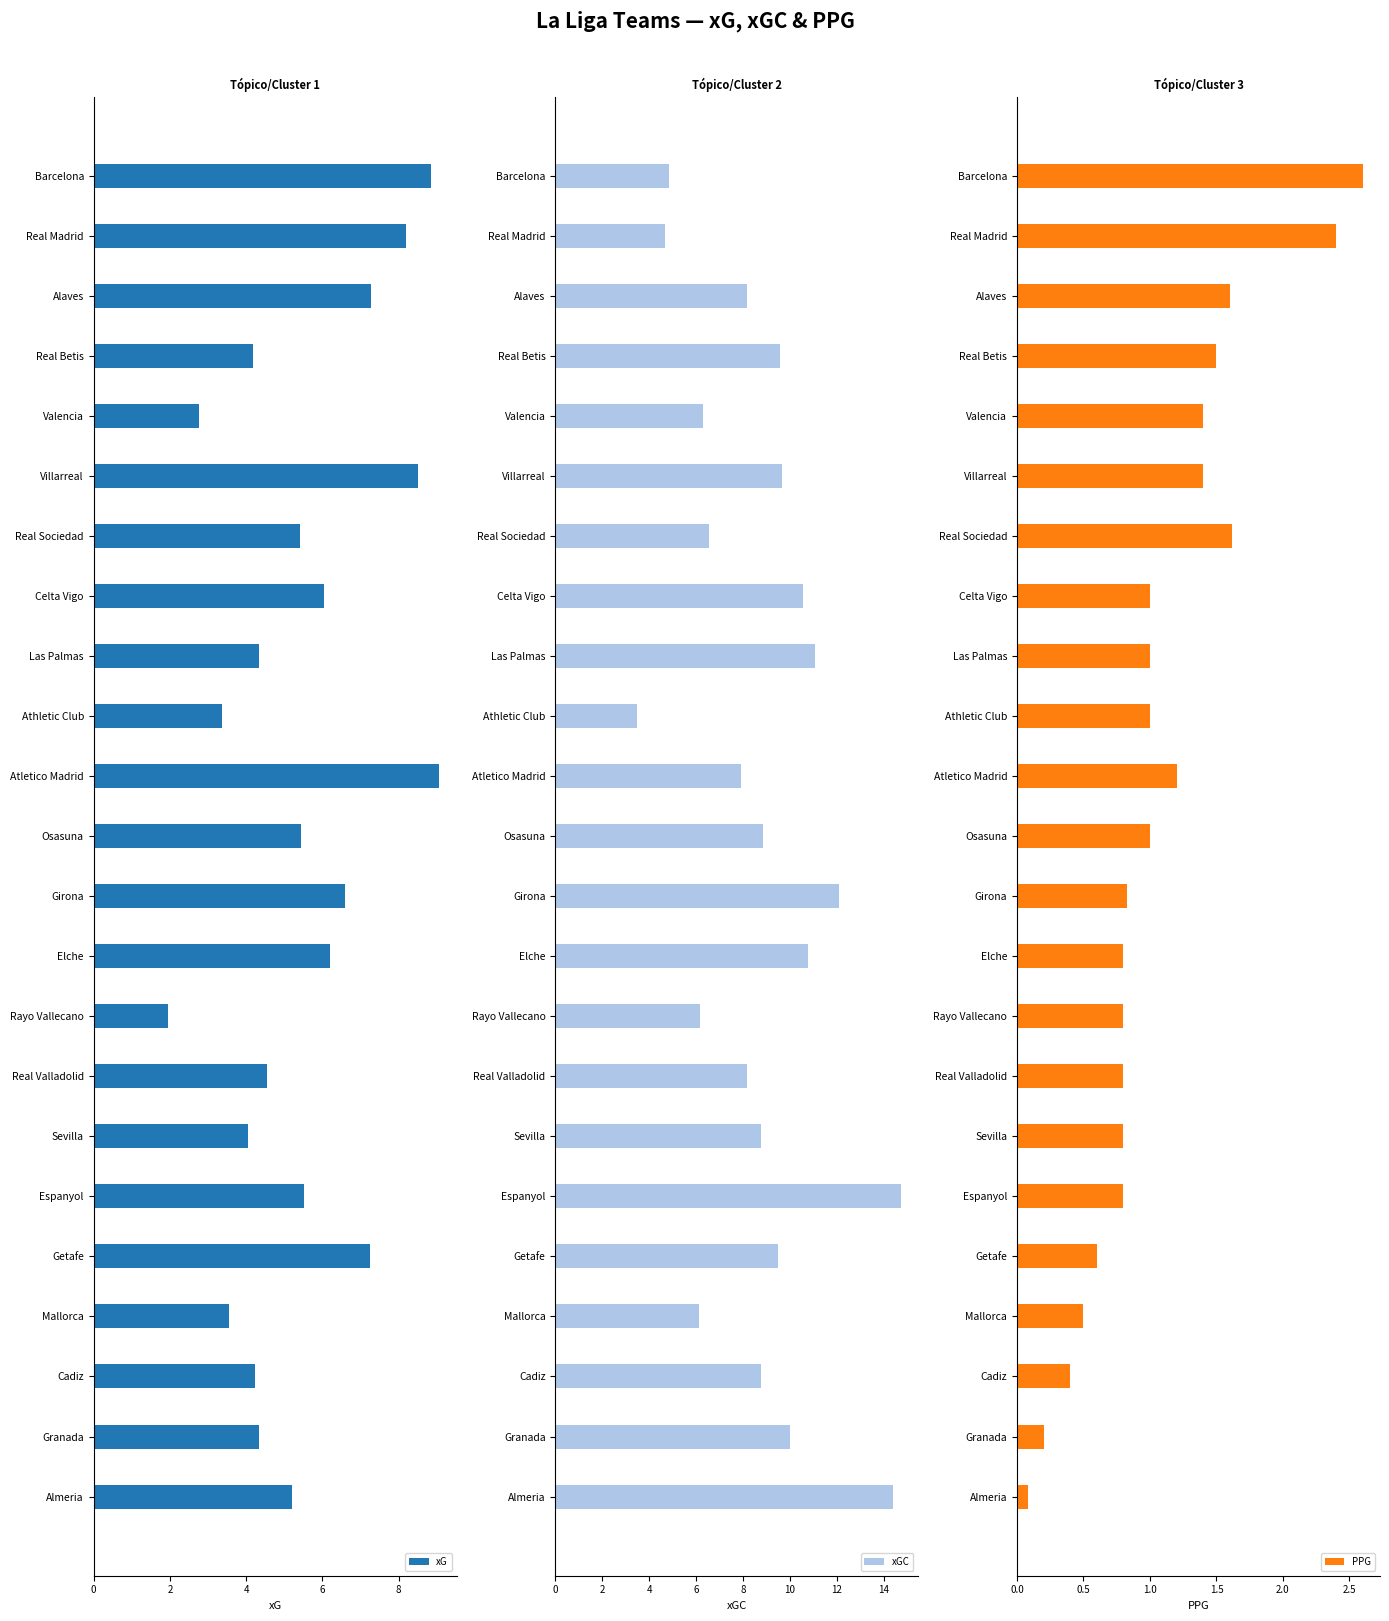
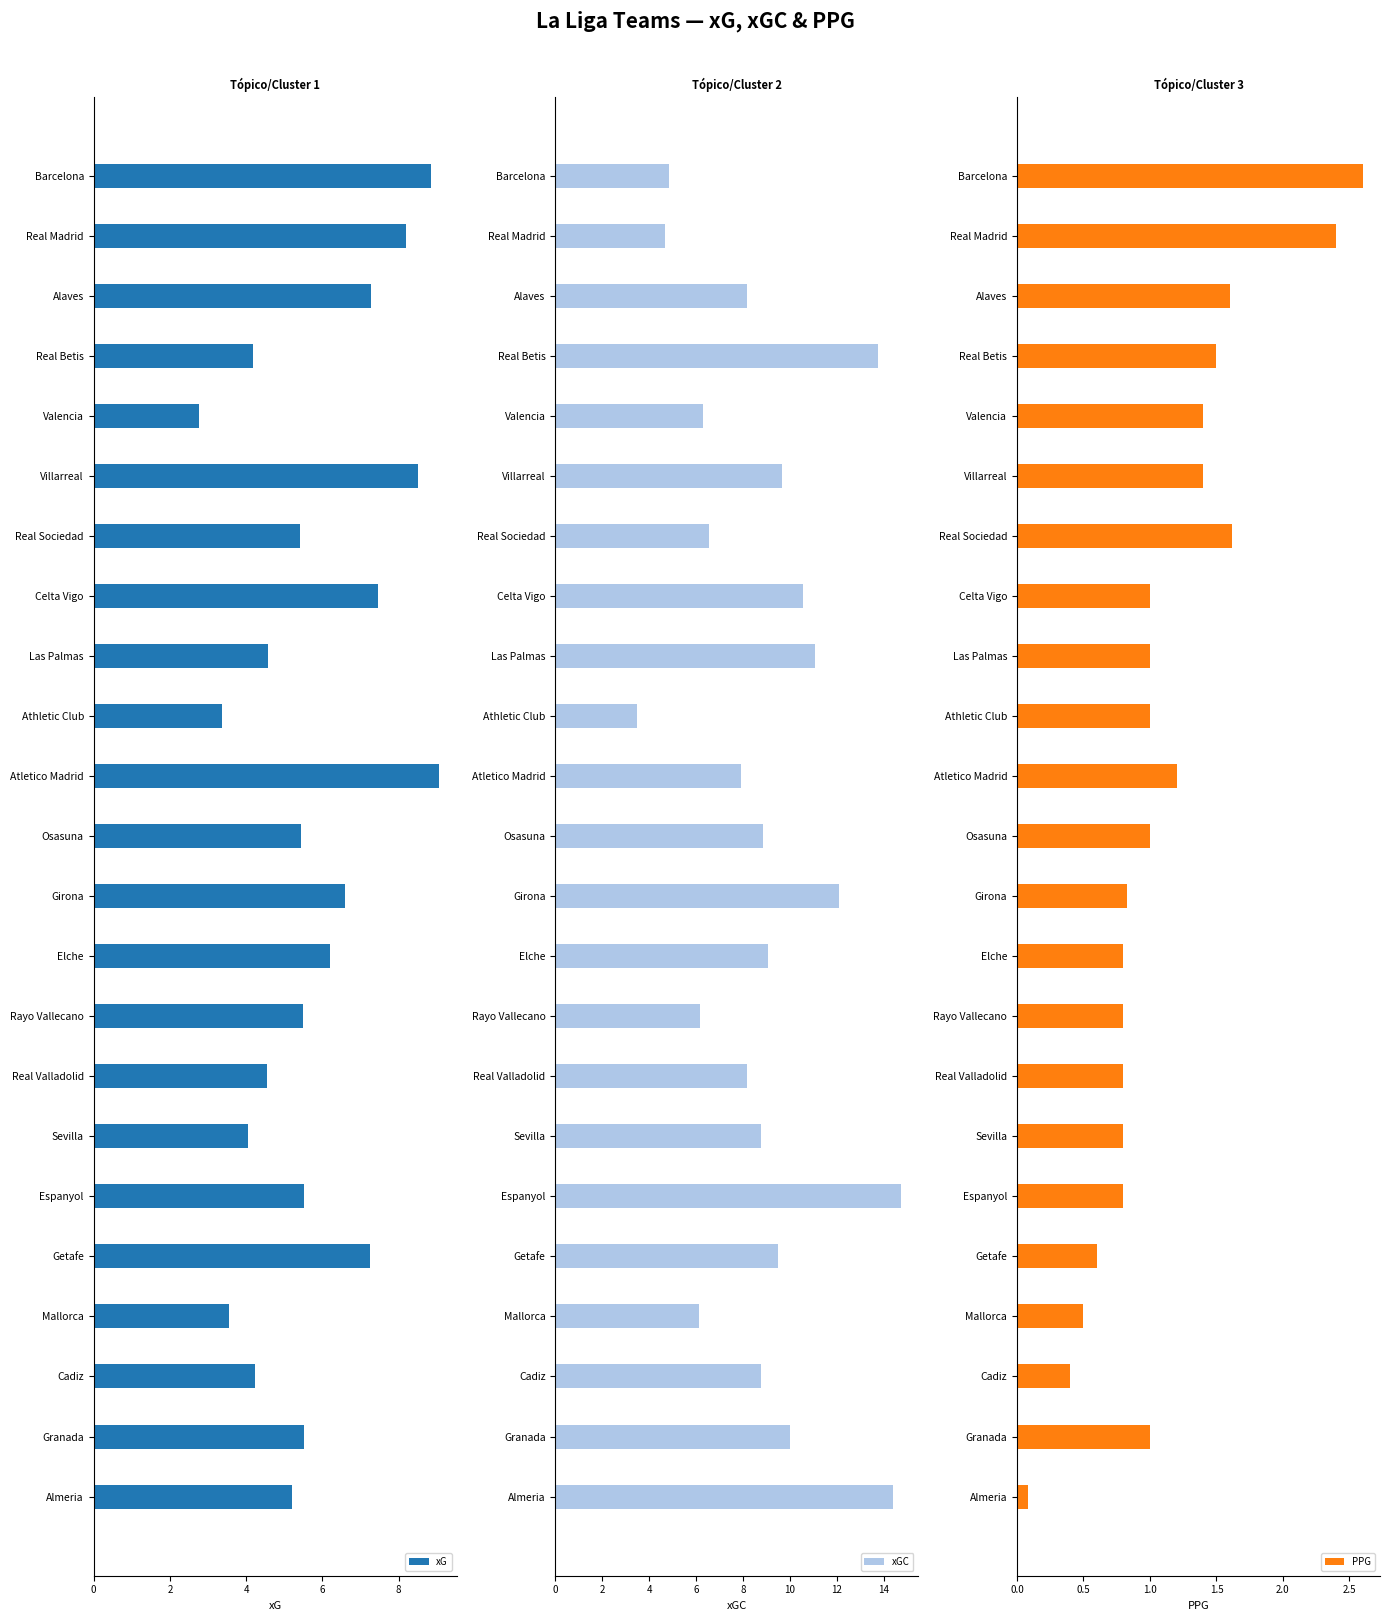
Tópico/Cluster 1, Celta Vigo: 6.0 -> 7.5
Tópico/Cluster 1, Las Palmas: 4.3 -> 4.6
Tópico/Cluster 1, Rayo Vallecano: 2.0 -> 5.5
Tópico/Cluster 1, Granada: 4.3 -> 5.5
Tópico/Cluster 2, Real Betis: 9.6 -> 13.8
Tópico/Cluster 2, Elche: 10.8 -> 9.1
Tópico/Cluster 3, Granada: 0.2 -> 1.0
